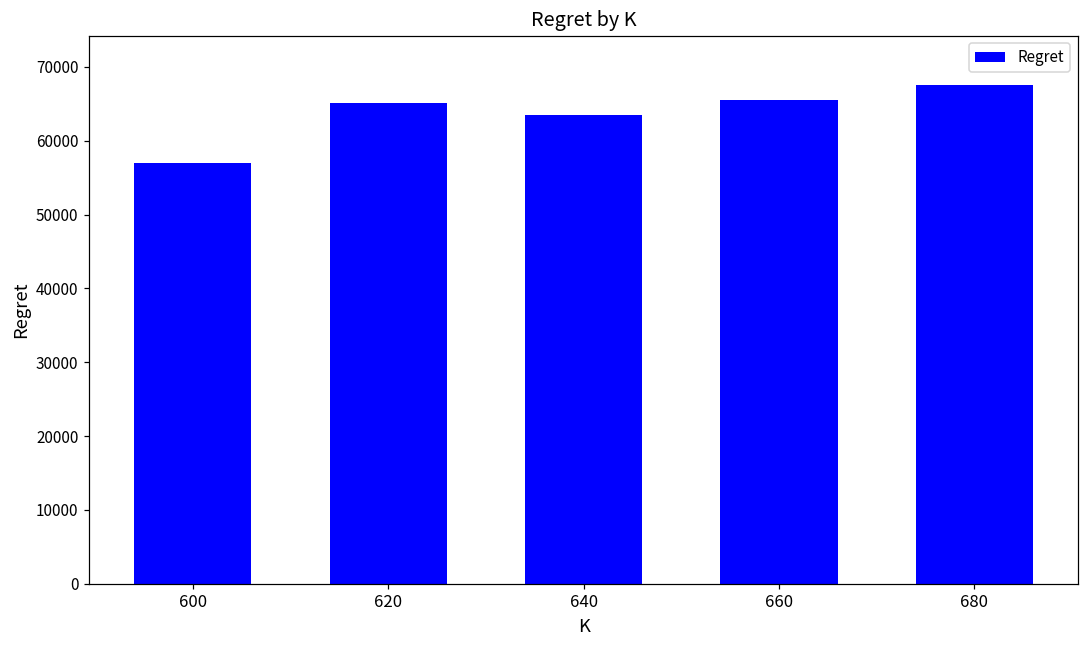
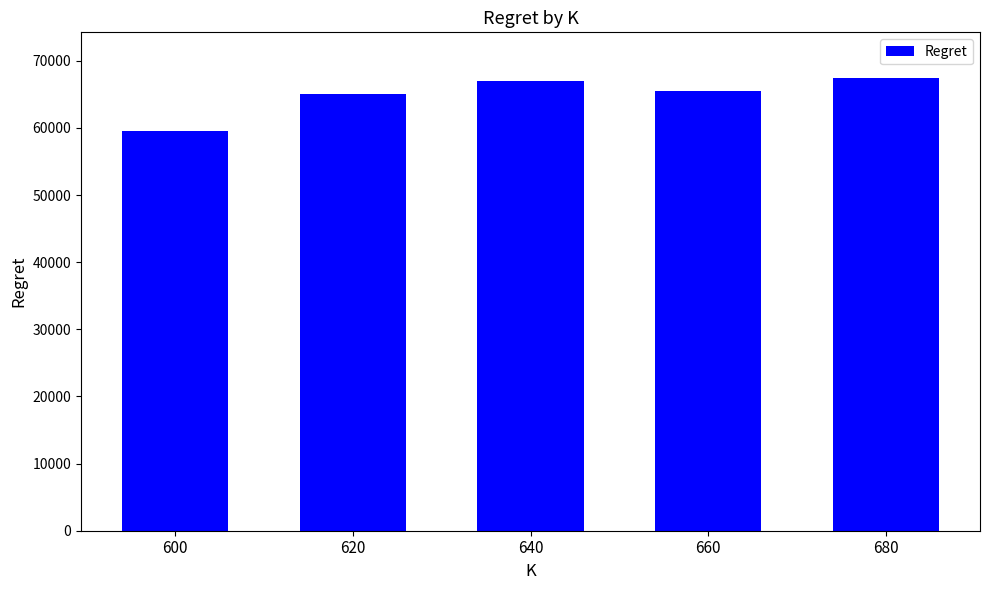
600: 57000 -> 60000
640: 64000 -> 67000
